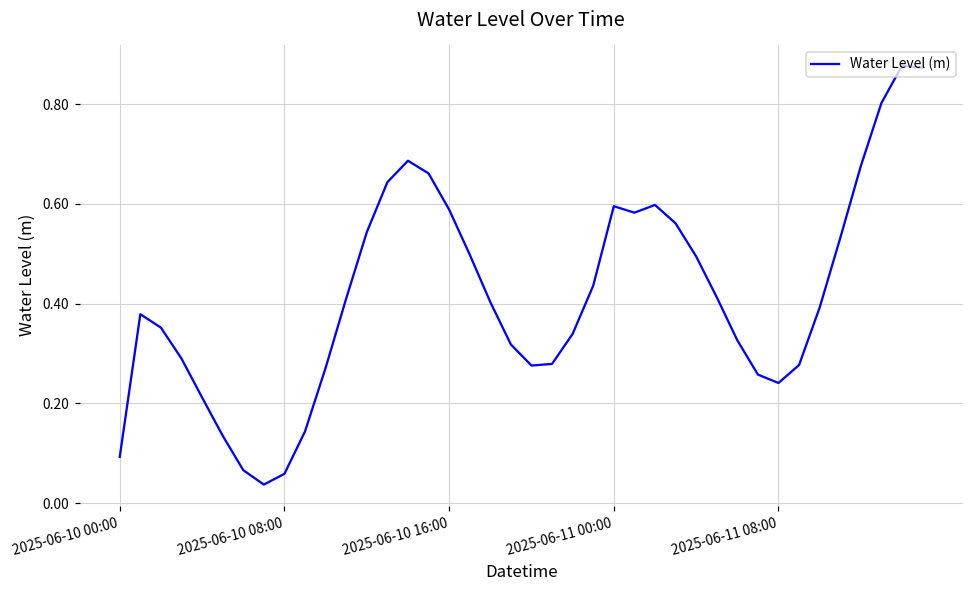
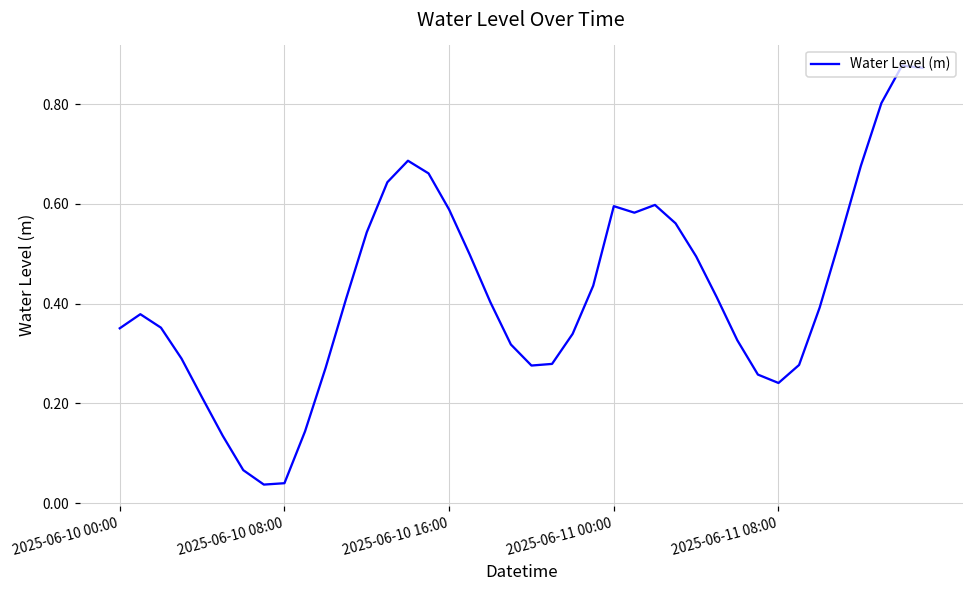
2025-06-10 00:00: 0.09 -> 0.35
2025-06-10 08:00: 0.06 -> 0.04
